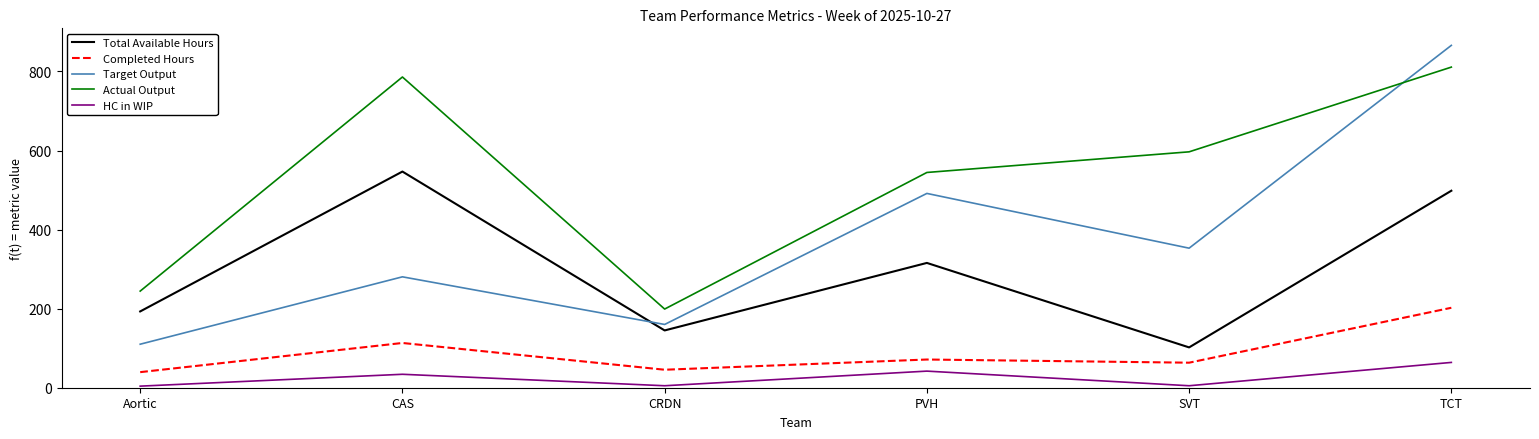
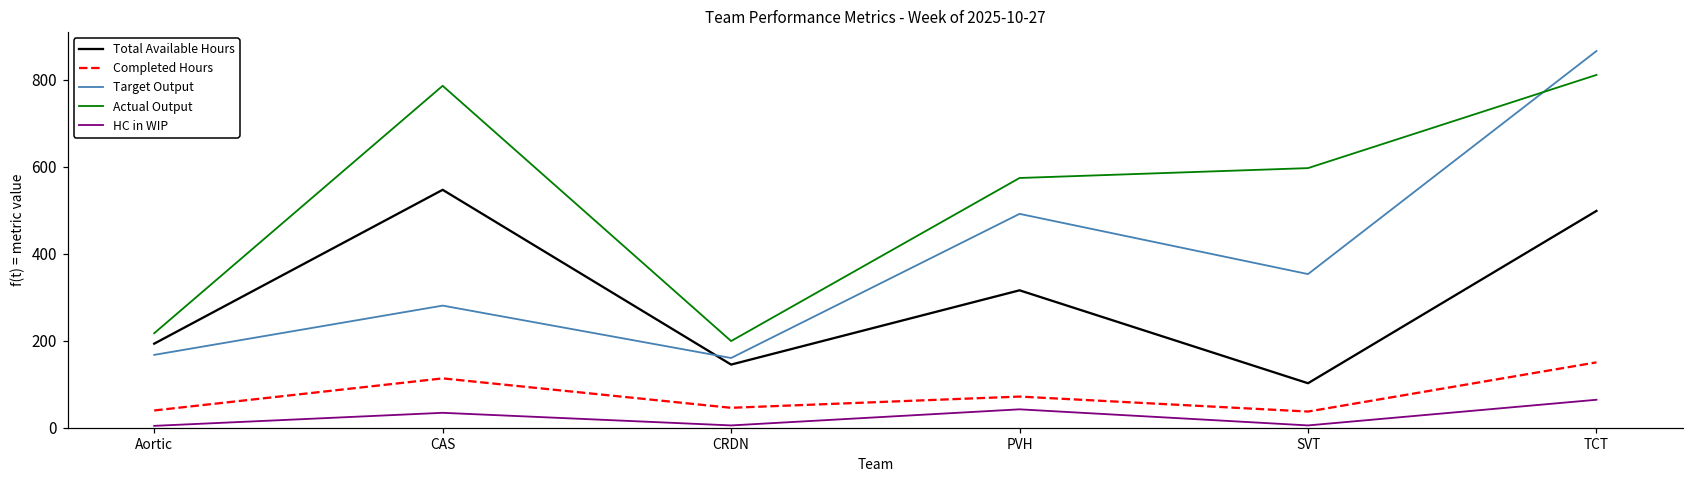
Target Output, Aortic: 110 -> 170
Actual Output, Aortic: 240 -> 220
Actual Output, PVH: 540 -> 570
Completed Hours, SVT: 60 -> 40
Completed Hours, TCT: 200 -> 150
